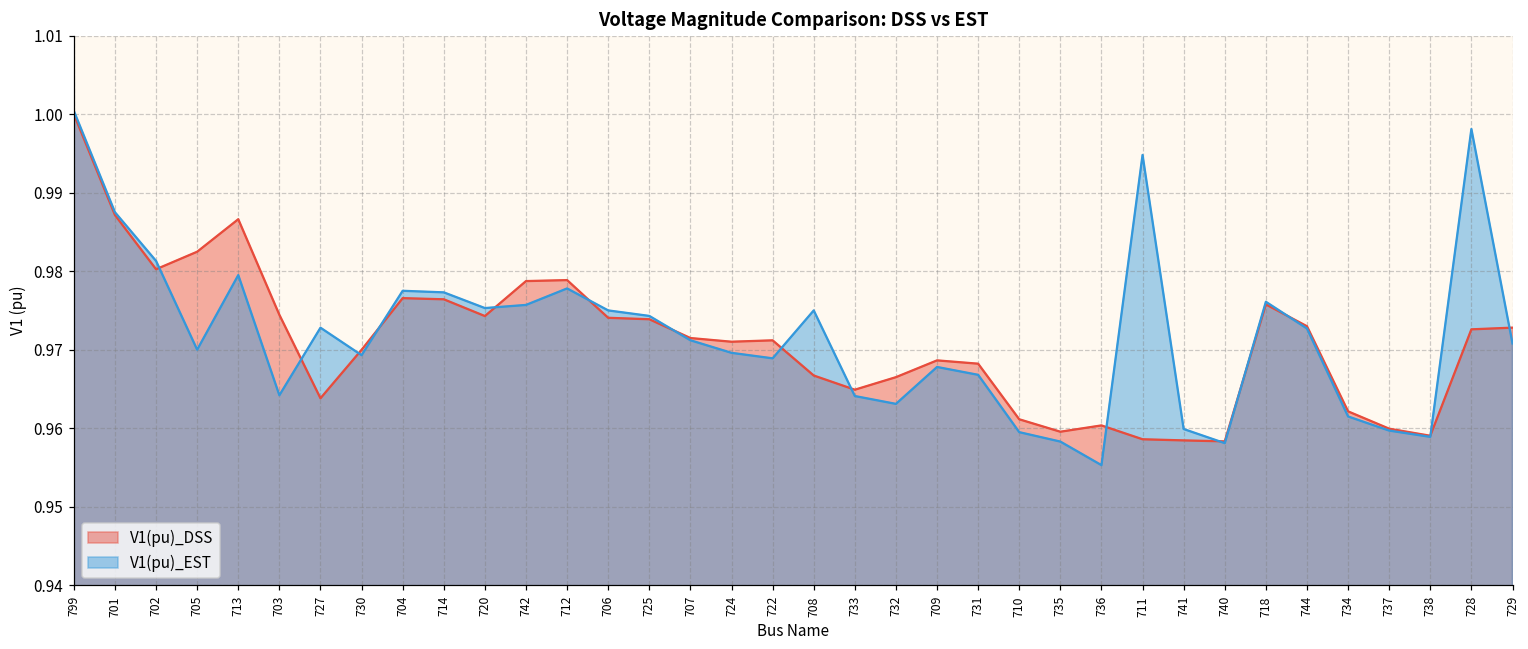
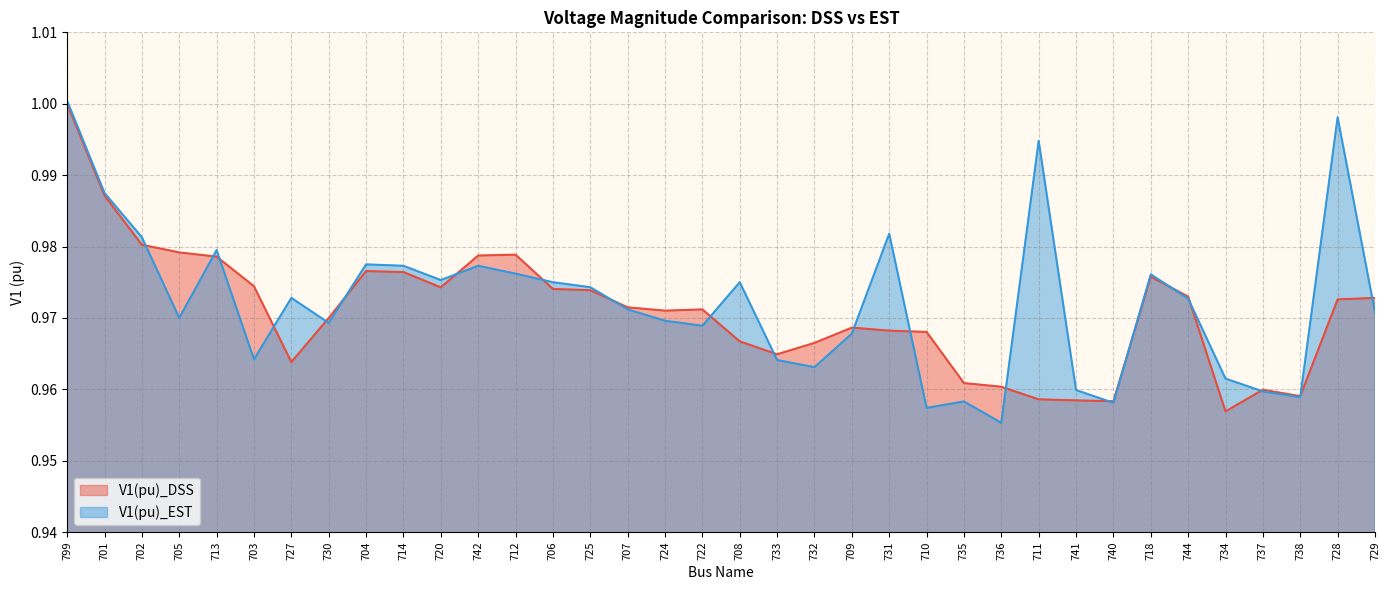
V1(pu)_DSS, 705: 0.982 -> 0.979
V1(pu)_DSS, 713: 0.987 -> 0.979
V1(pu)_EST, 742: 0.976 -> 0.977
V1(pu)_EST, 712: 0.978 -> 0.976
V1(pu)_EST, 731: 0.967 -> 0.982
V1(pu)_DSS, 710: 0.961 -> 0.968
V1(pu)_EST, 710: 0.960 -> 0.957
V1(pu)_DSS, 735: 0.960 -> 0.961
V1(pu)_DSS, 734: 0.962 -> 0.957
